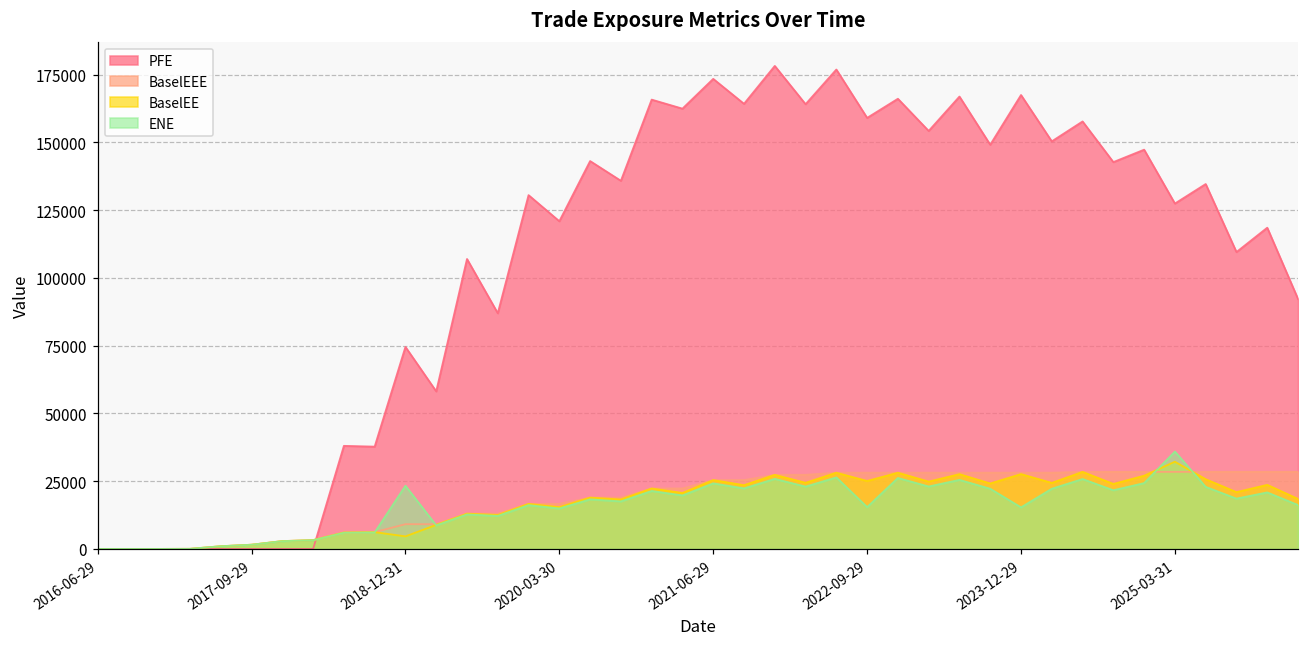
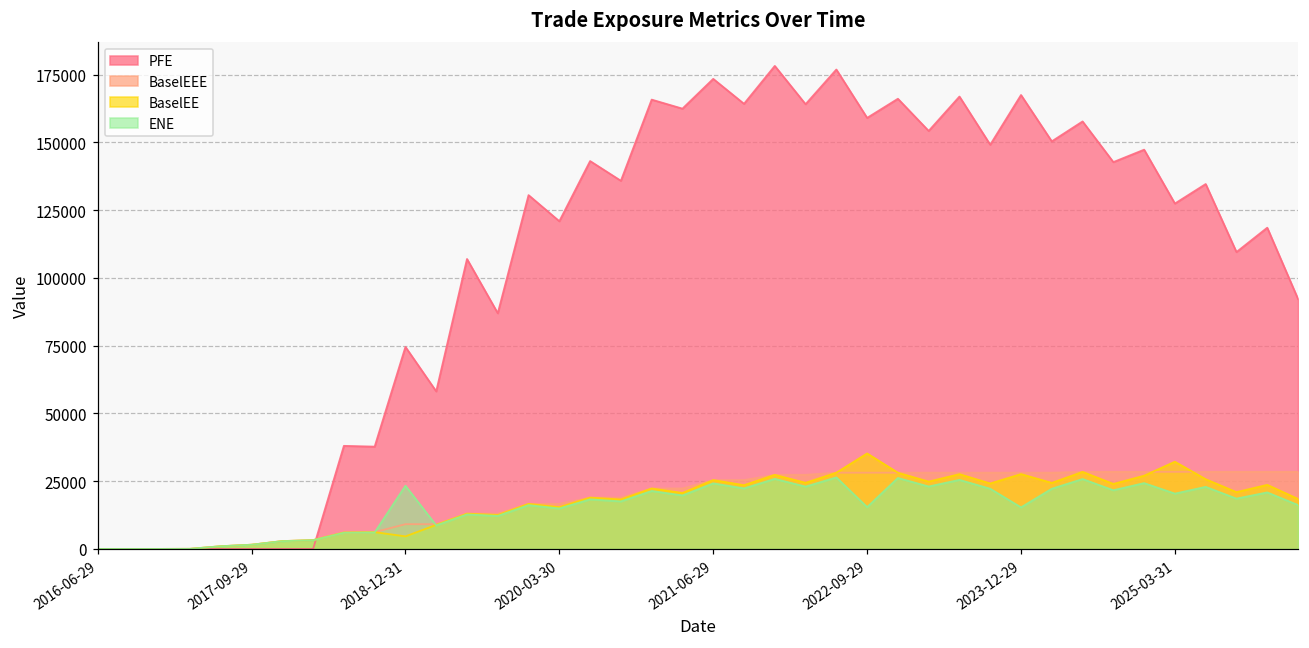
BaselEE, 2022-09-29: 25000 -> 35000
ENE, 2025-03-31: 36000 -> 20000
